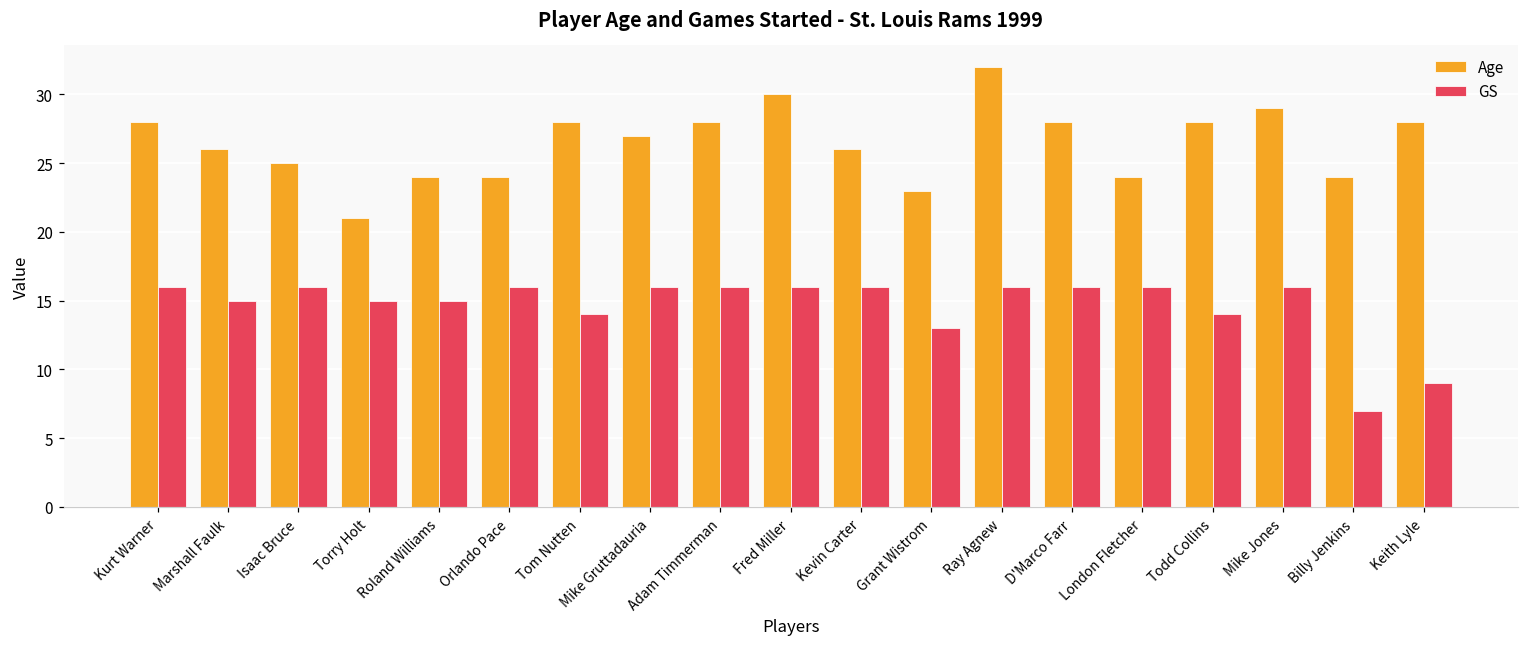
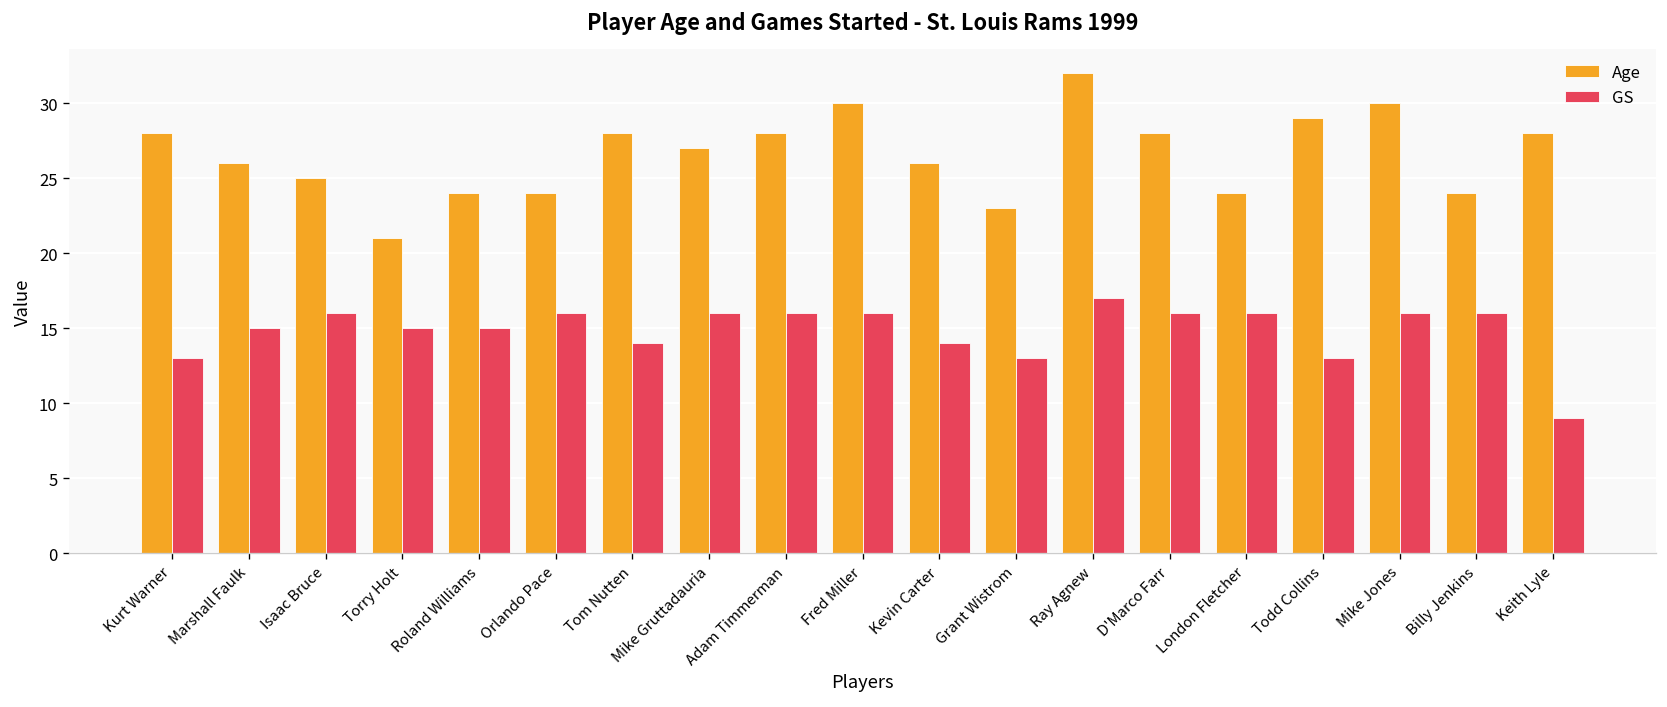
GS, Kurt Warner: 16 -> 13
GS, Kevin Carter: 16 -> 14
GS, Ray Agnew: 16 -> 17
Age, Todd Collins: 28 -> 29
GS, Todd Collins: 14 -> 13
Age, Mike Jones: 29 -> 30
GS, Billy Jenkins: 7 -> 16
